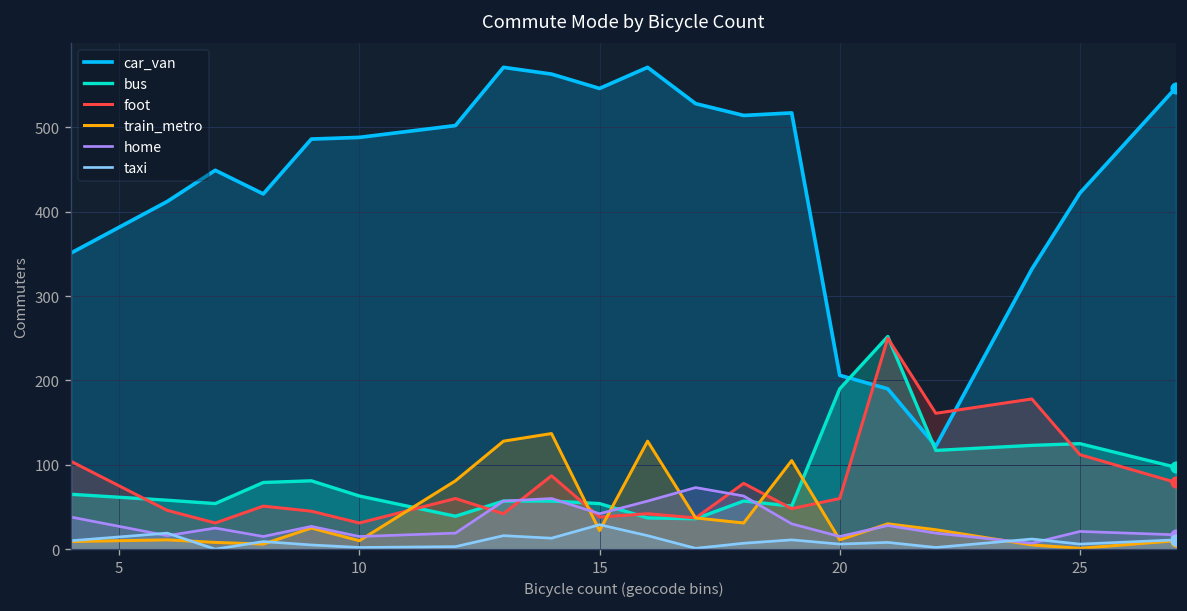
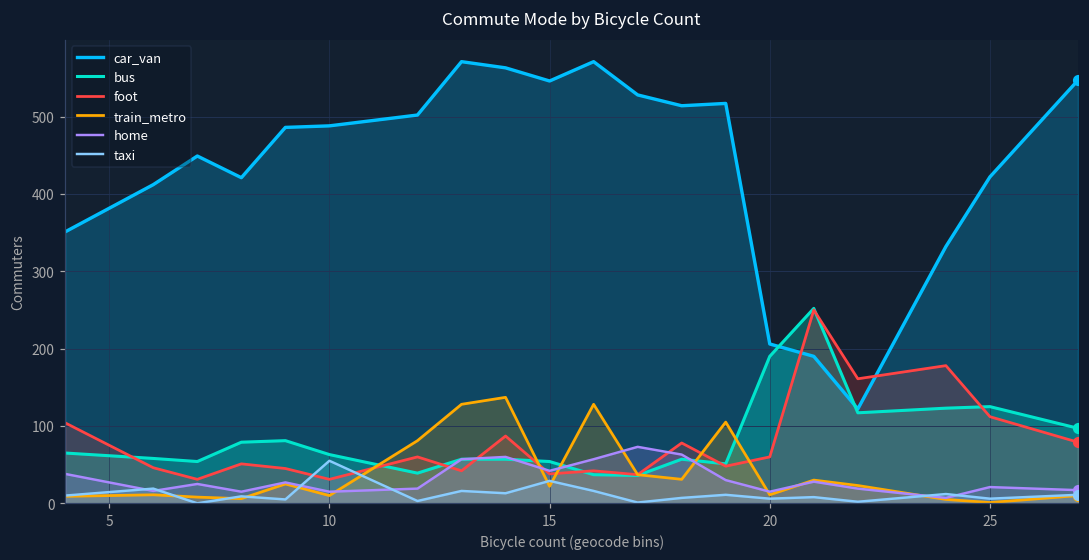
taxi, 10: 0 -> 60
